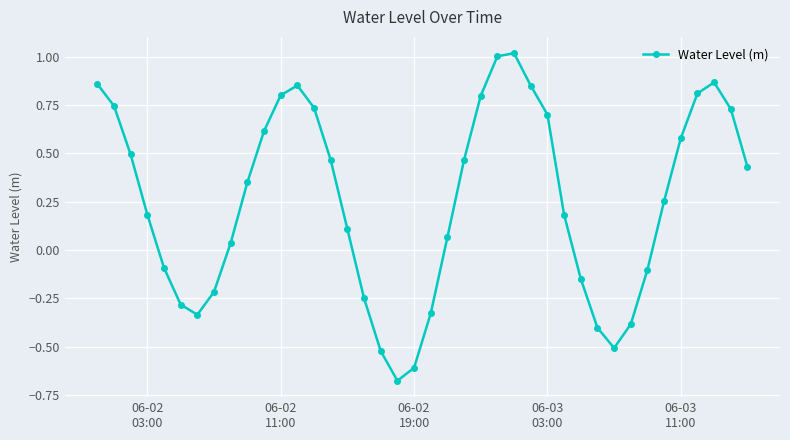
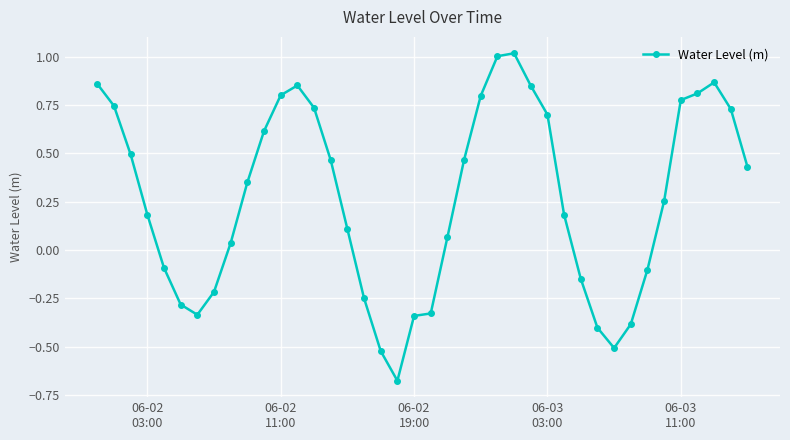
06-02 19:00: -0.61 -> -0.34
06-03 11:00: 0.58 -> 0.78
